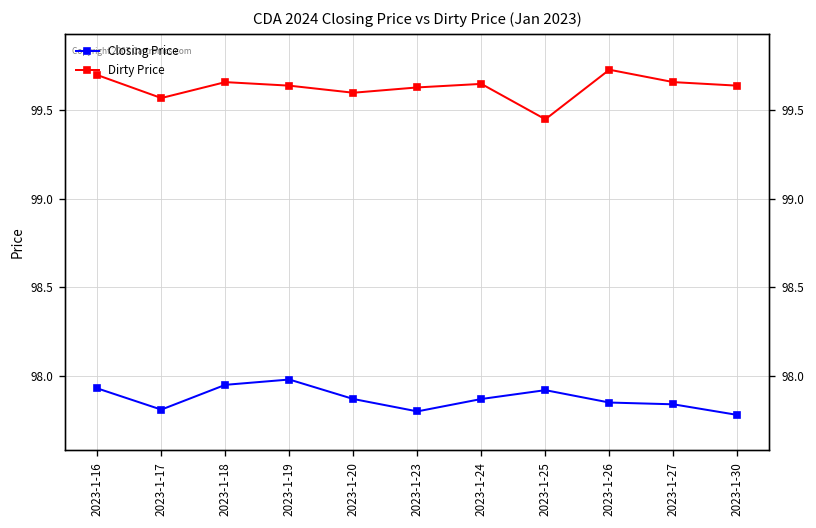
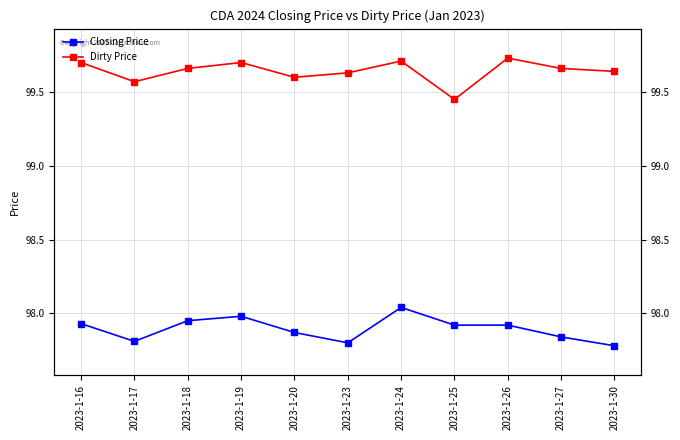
Dirty Price, 2023-1-19: 99.64 -> 99.70
Closing Price, 2023-1-24: 97.87 -> 98.04
Dirty Price, 2023-1-24: 99.65 -> 99.71
Closing Price, 2023-1-26: 97.85 -> 97.92
